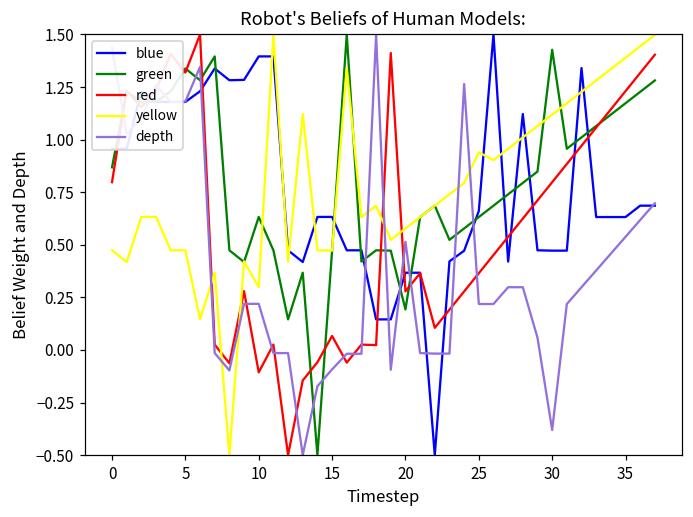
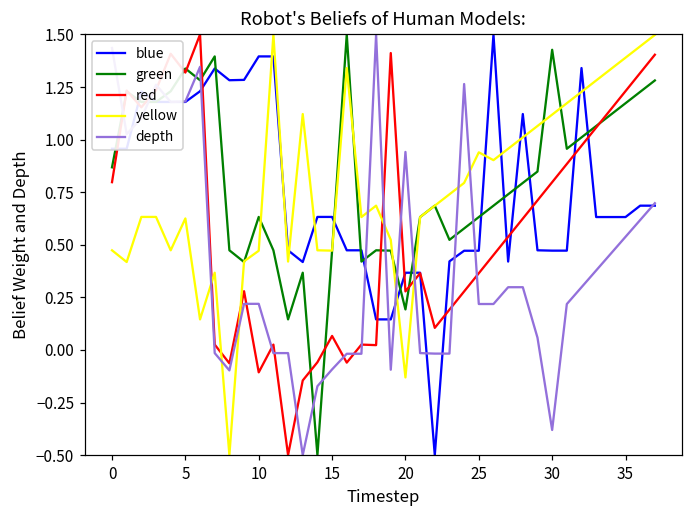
yellow, 5: 0.47 -> 0.63
yellow, 10: 0.30 -> 0.47
yellow, 20: 0.58 -> -0.13
depth, 20: 0.51 -> 0.94
blue, 25: 0.66 -> 0.47
